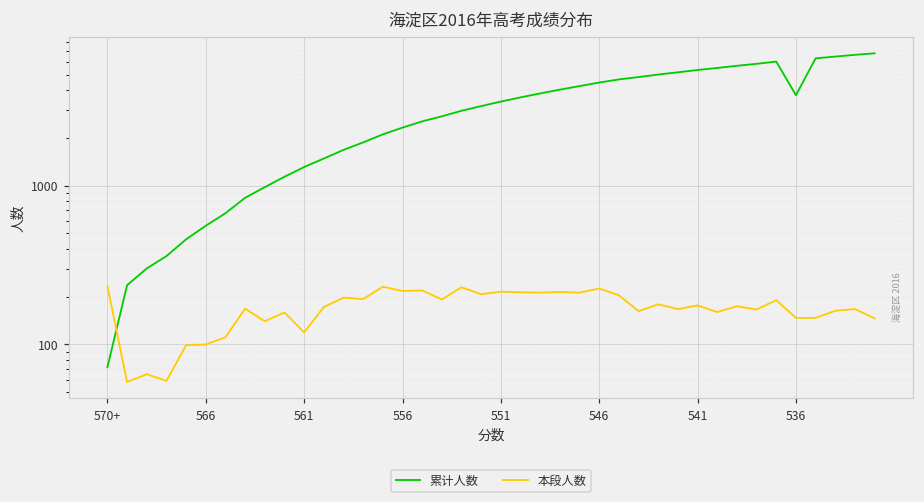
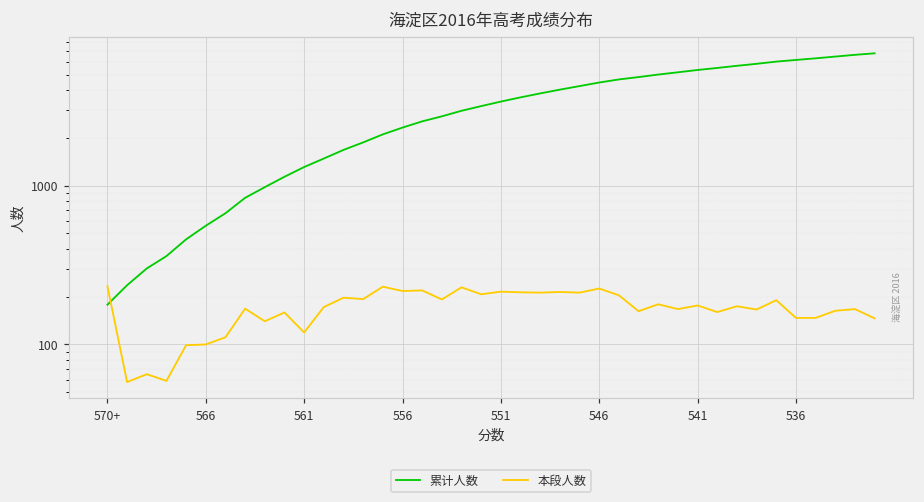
累计人数, 570+: 70 -> 180
累计人数, 536: 3700 -> 6200
